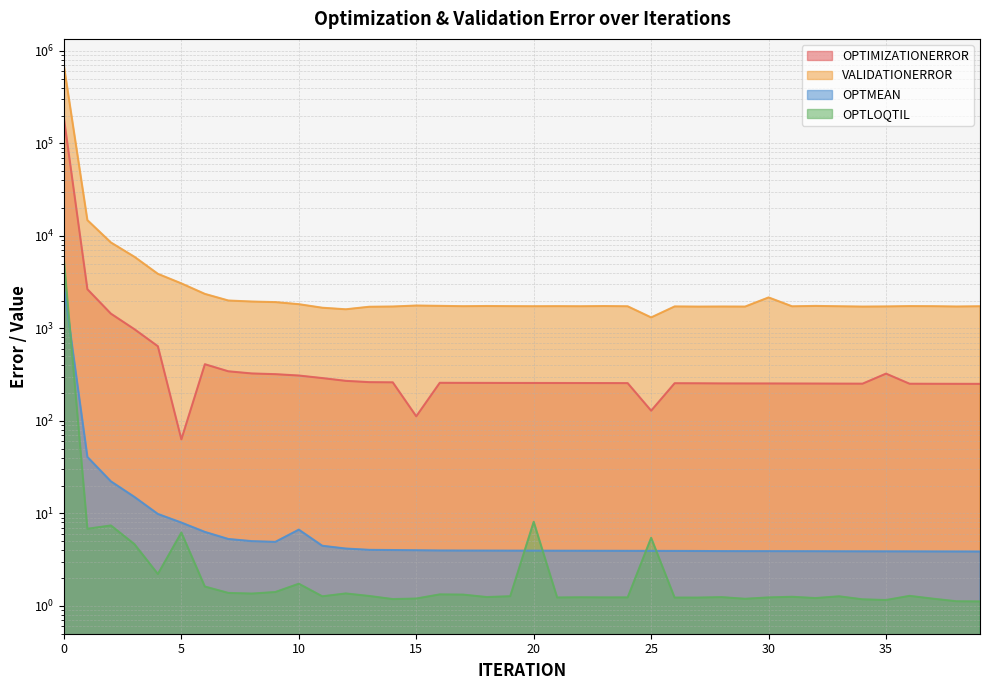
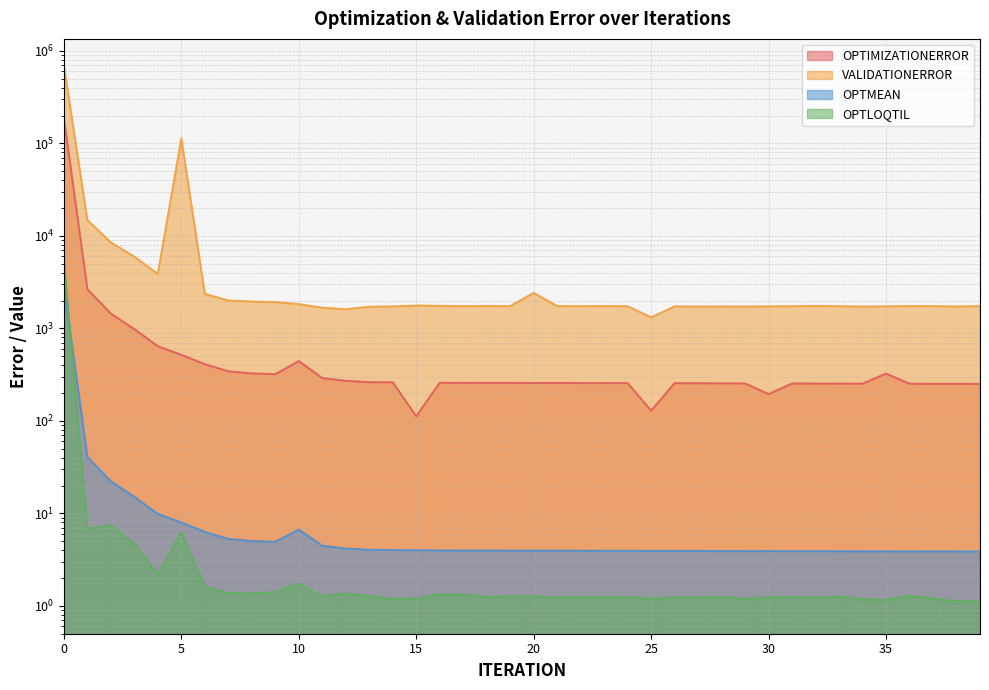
OPTIMIZATIONERROR, 5: 60 -> 500
VALIDATIONERROR, 5: 3100 -> 110000
OPTIMIZATIONERROR, 10: 310 -> 400
VALIDATIONERROR, 20: 1700 -> 2400
OPTLOQTIL, 20: 8 -> 1.3
OPTLOQTIL, 25: 5 -> 1.2
OPTIMIZATIONERROR, 30: 250 -> 190
VALIDATIONERROR, 30: 2200 -> 1700
